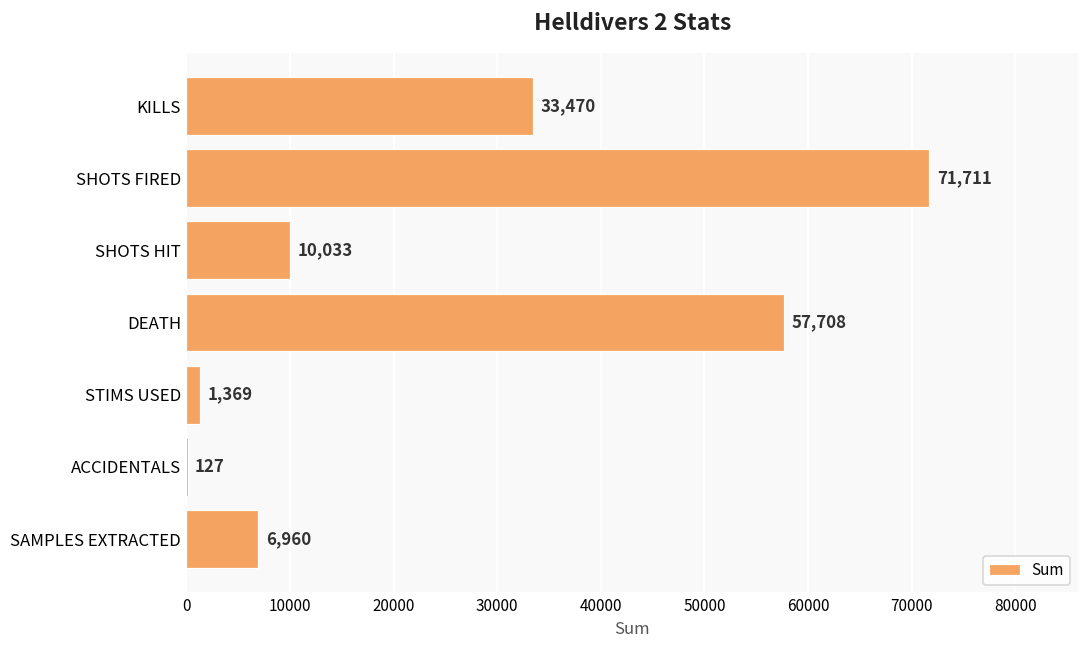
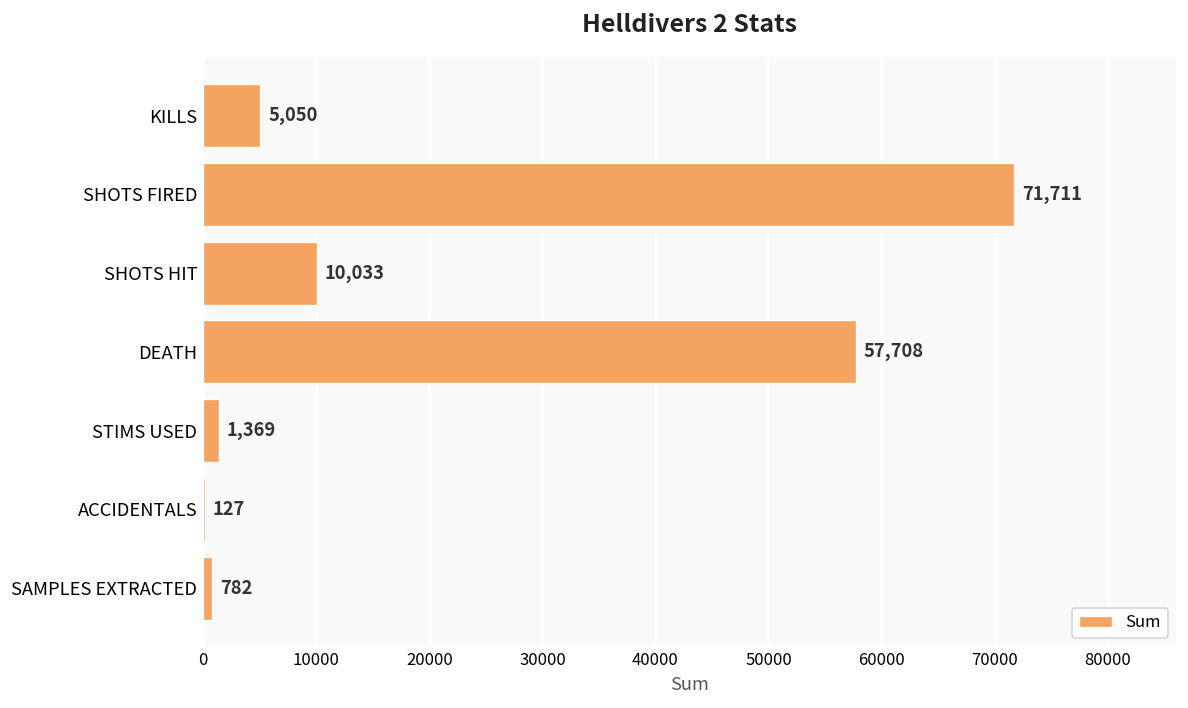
KILLS: 33,470 -> 5,050
SAMPLES EXTRACTED: 6,960 -> 782
